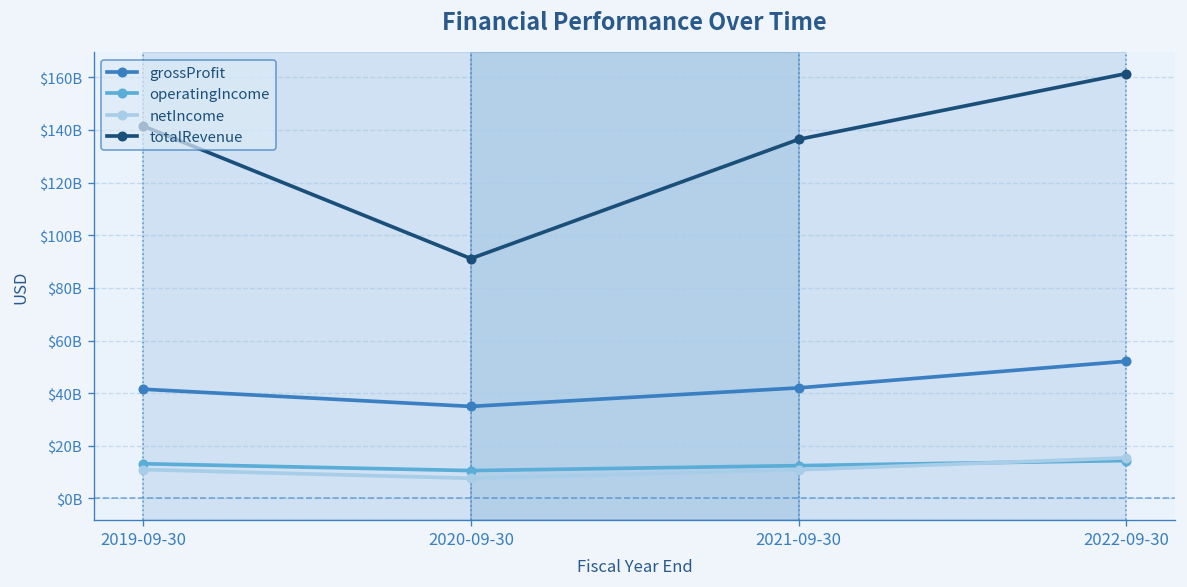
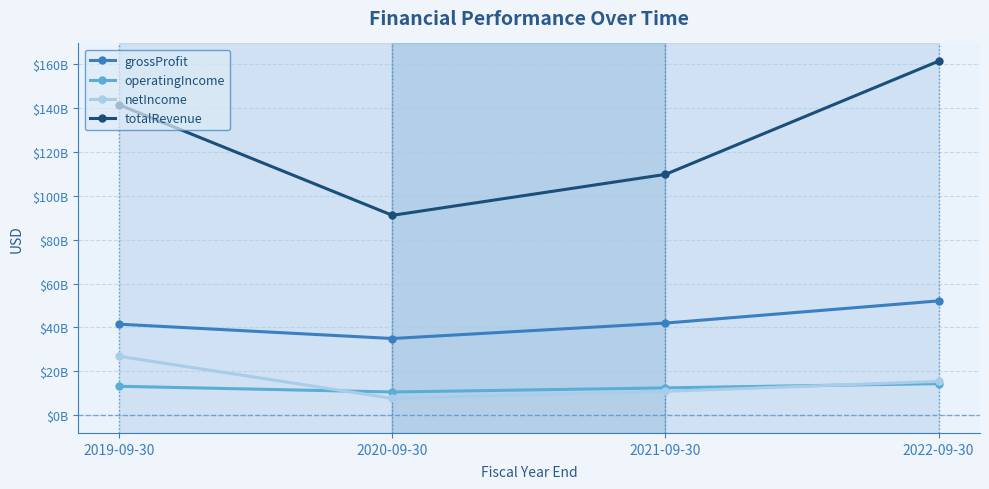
netIncome, 2019-09-30: $11000000000 -> $27000000000
totalRevenue, 2021-09-30: $136000000000 -> $110000000000
